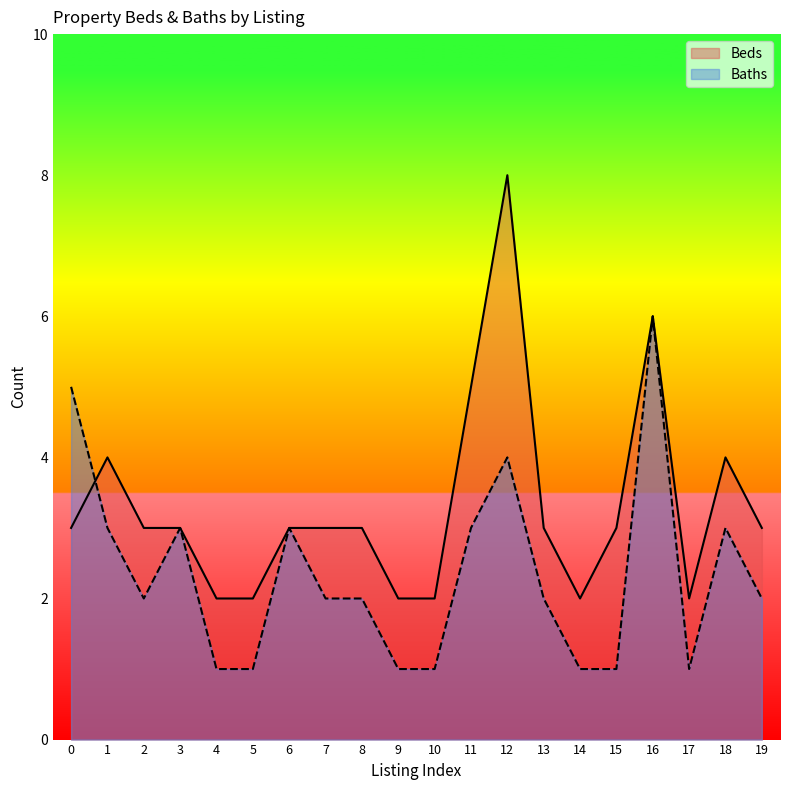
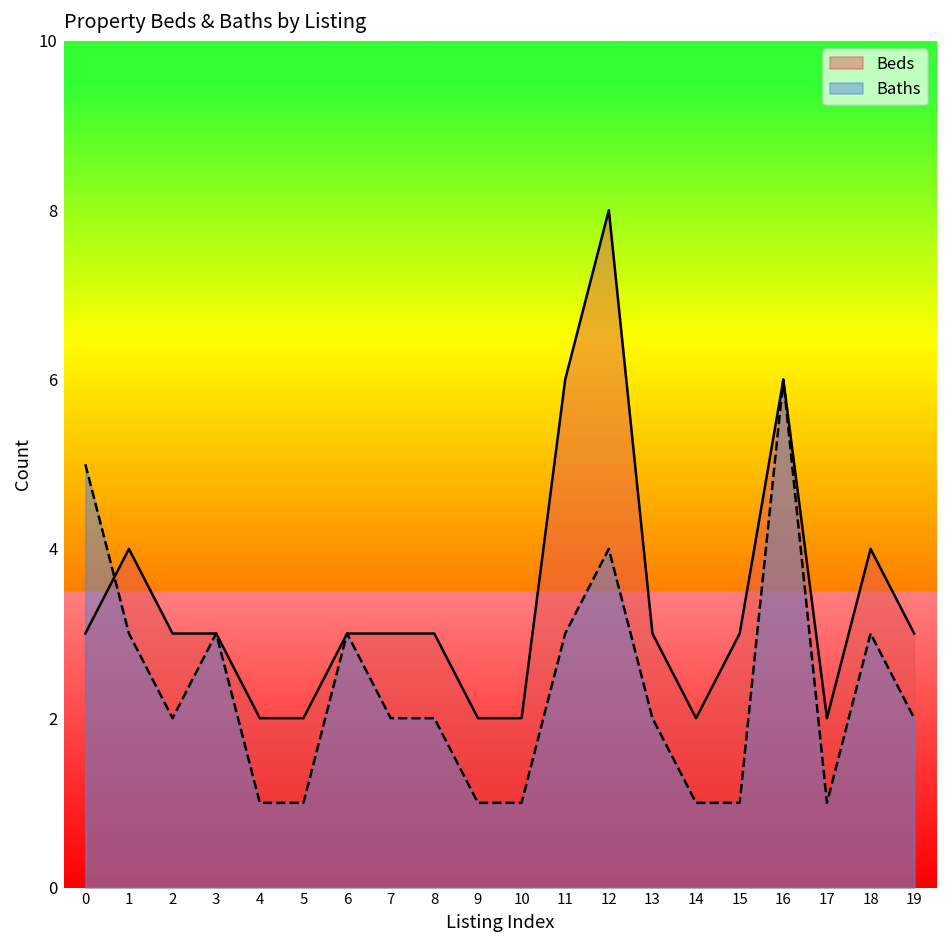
Beds, 11: 5 -> 6
